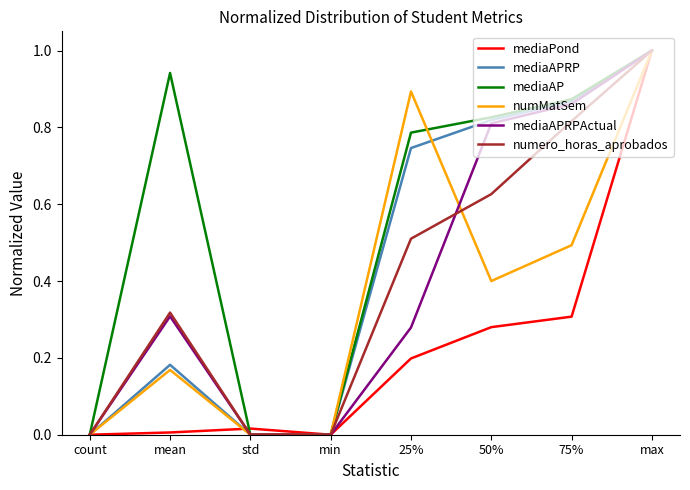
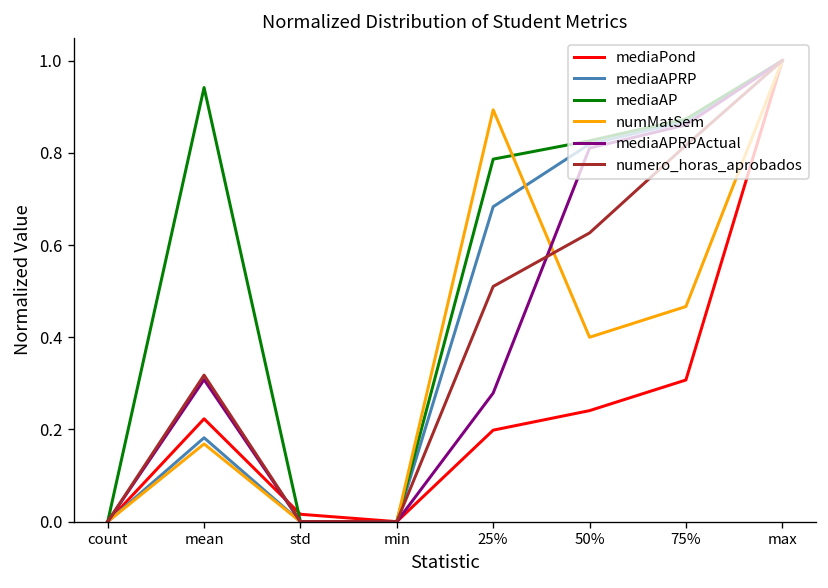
mediaPond, mean: 0.01 -> 0.22
mediaAPRP, 25%: 0.75 -> 0.68
mediaPond, 50%: 0.28 -> 0.24
numMatSem, 75%: 0.49 -> 0.47
